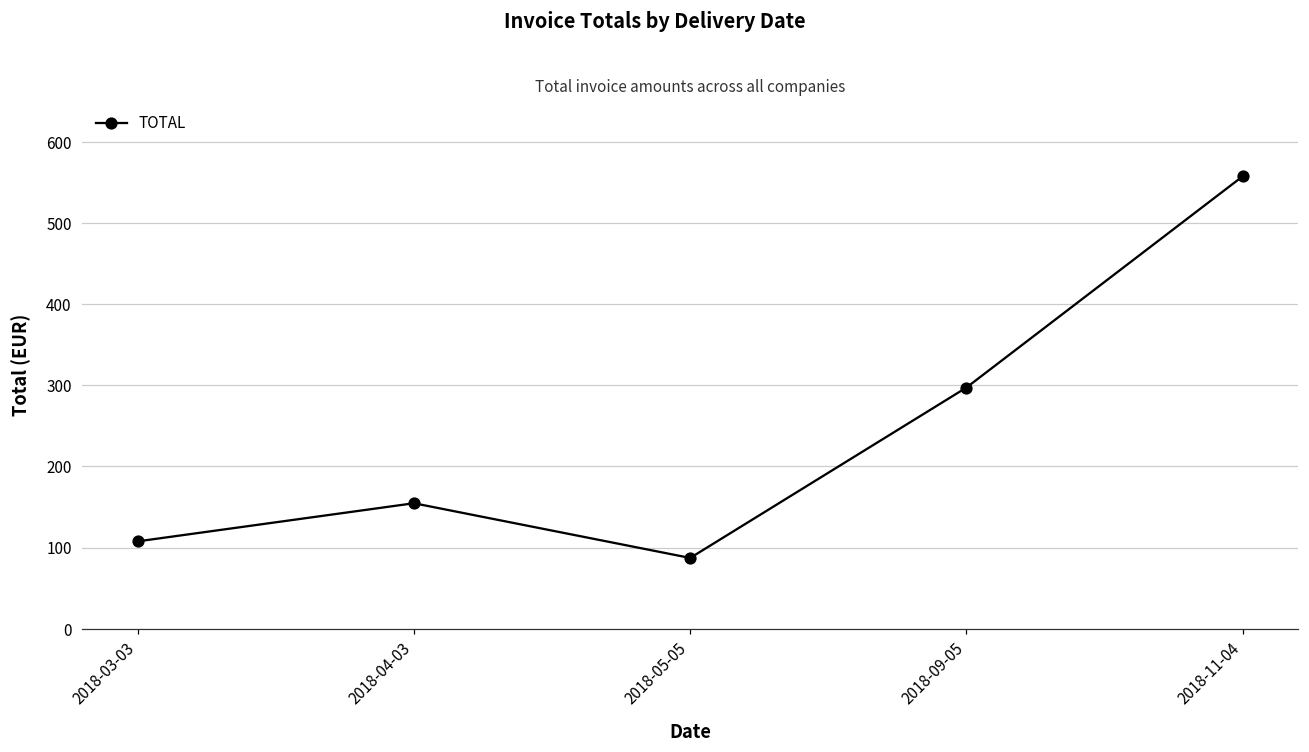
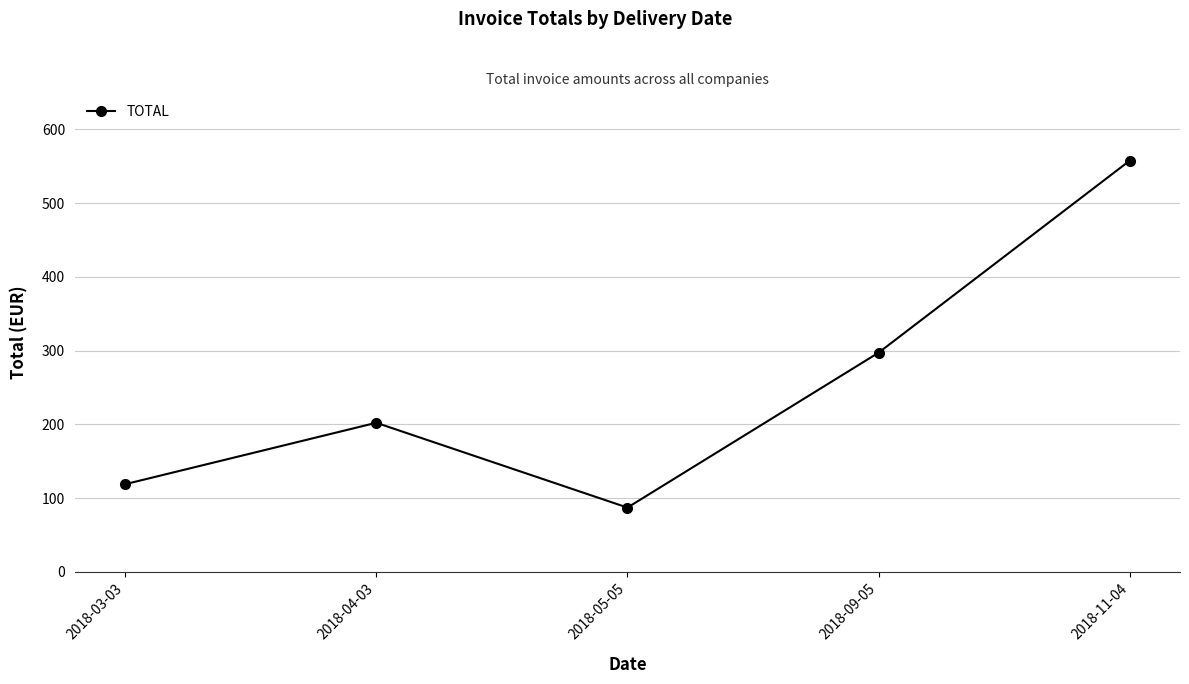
2018-03-03: 110 -> 120
2018-04-03: 150 -> 200
